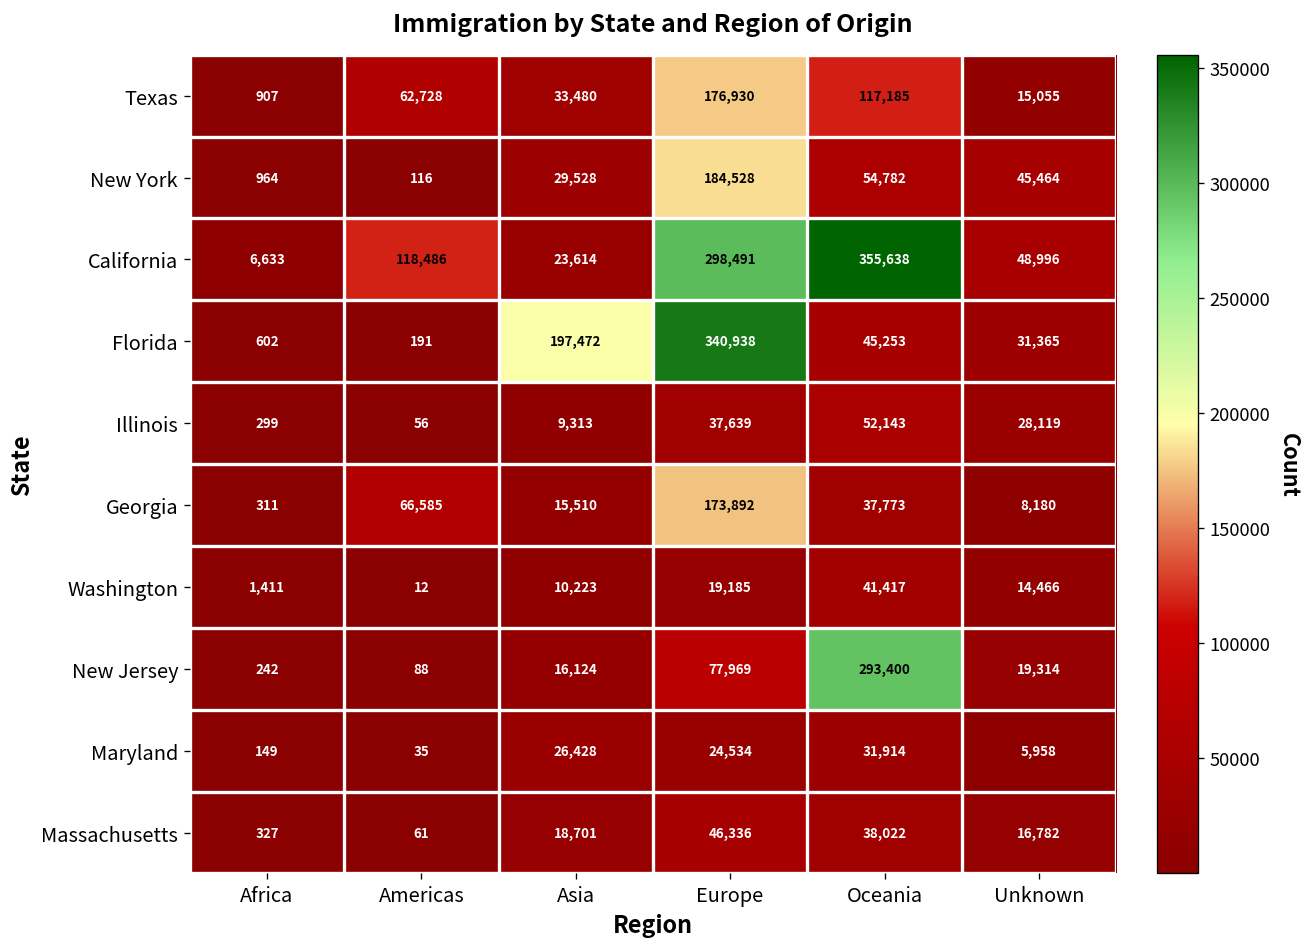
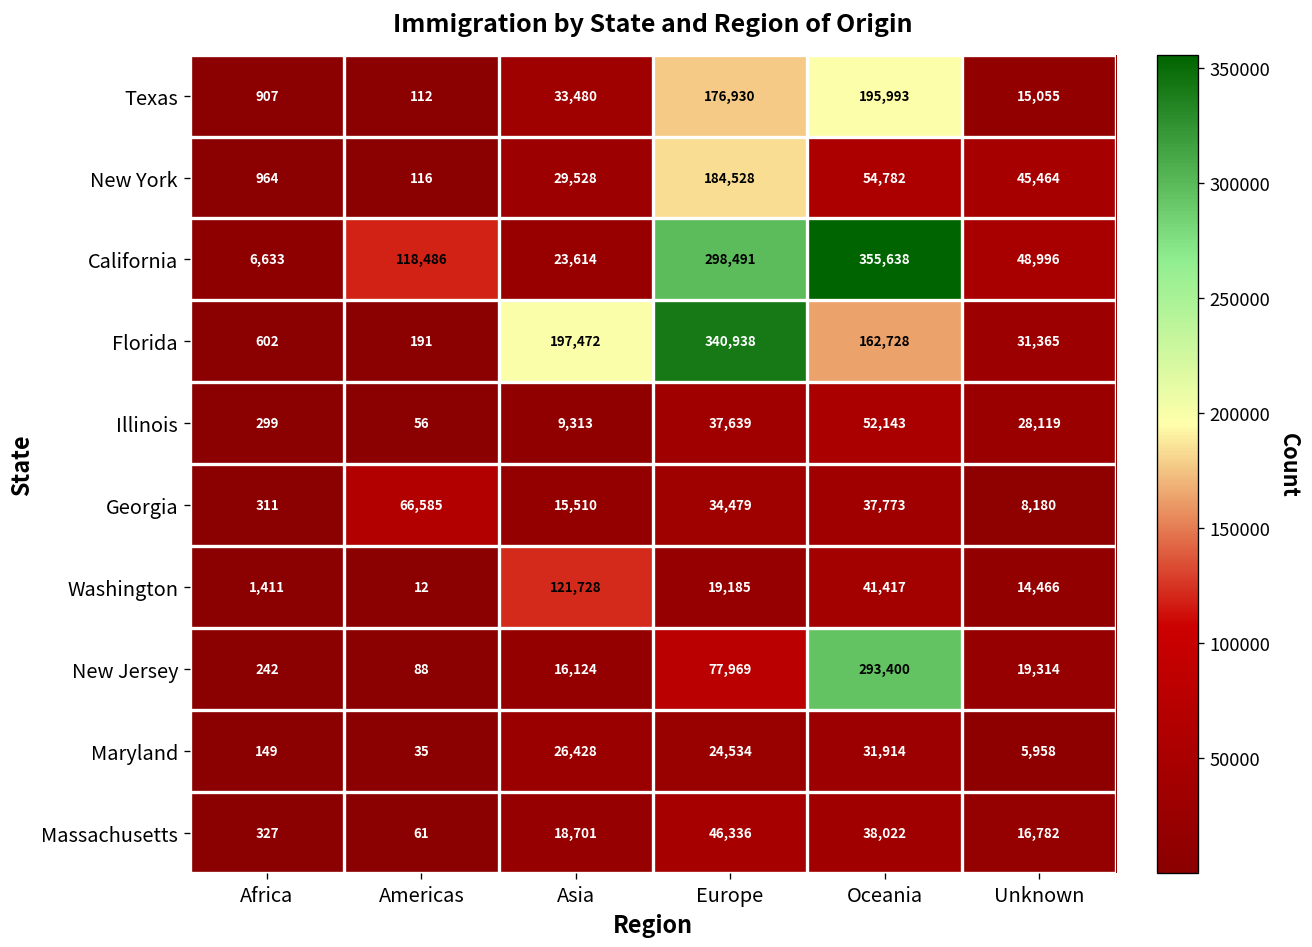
Texas, Americas: 62,728 -> 112
Texas, Oceania: 117,185 -> 195,993
Florida, Oceania: 45,253 -> 162,728
Georgia, Europe: 173,892 -> 34,479
Washington, Asia: 10,223 -> 121,728
